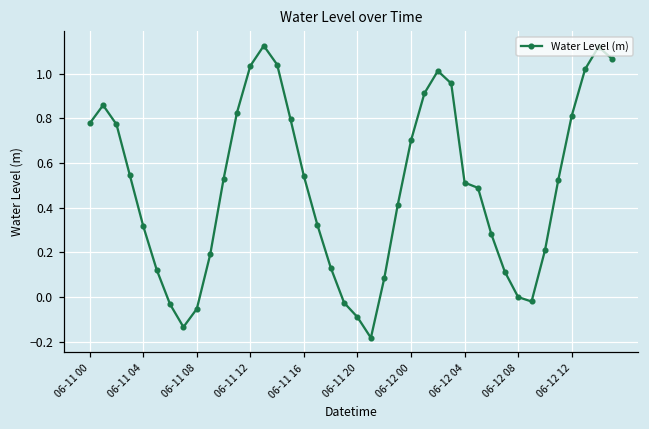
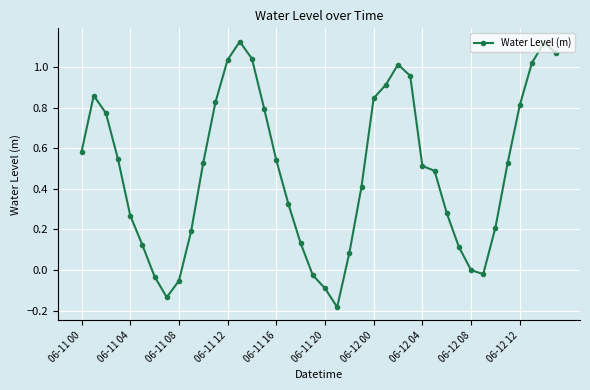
06-11 00: 0.78 -> 0.58
06-11 04: 0.32 -> 0.27
06-12 00: 0.70 -> 0.85
